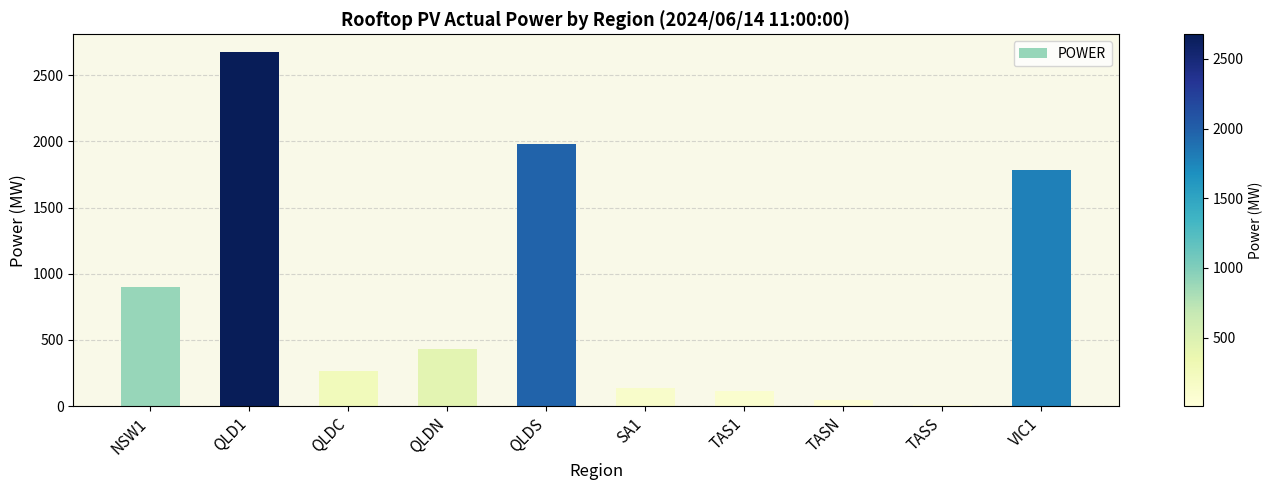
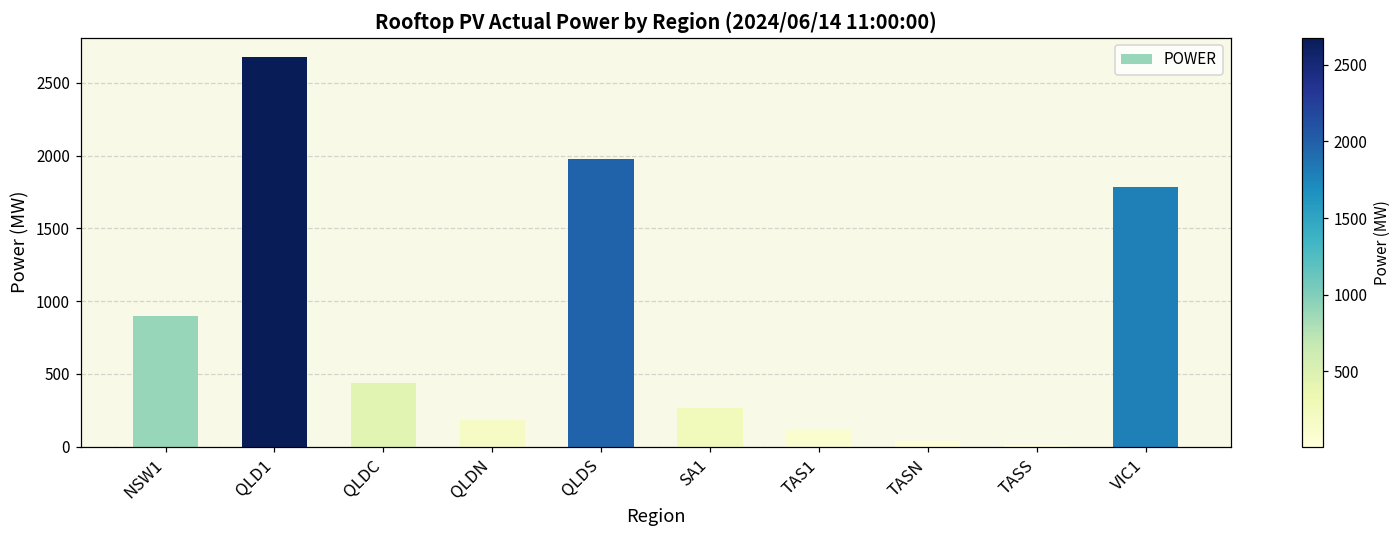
QLDC: 270 -> 440
QLDN: 430 -> 190
SA1: 140 -> 270
